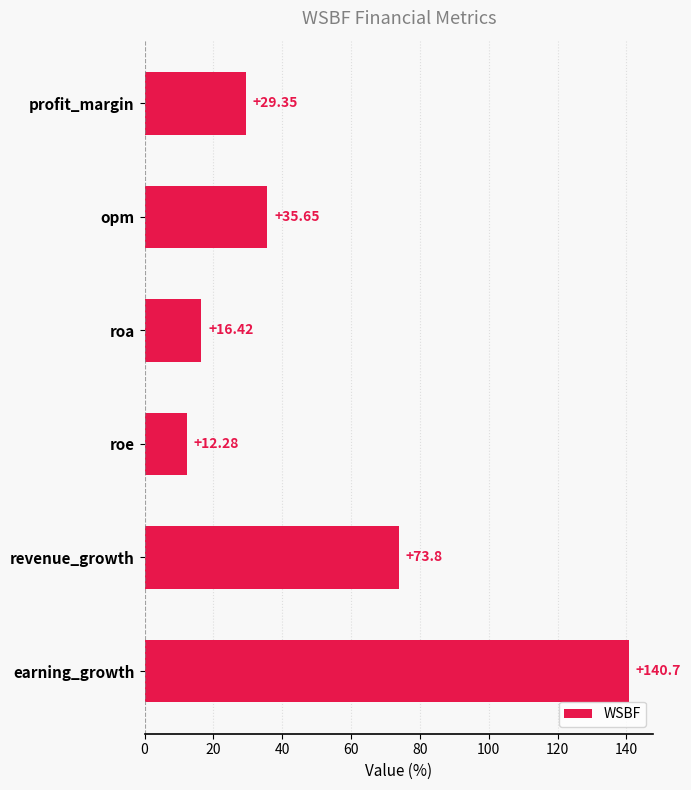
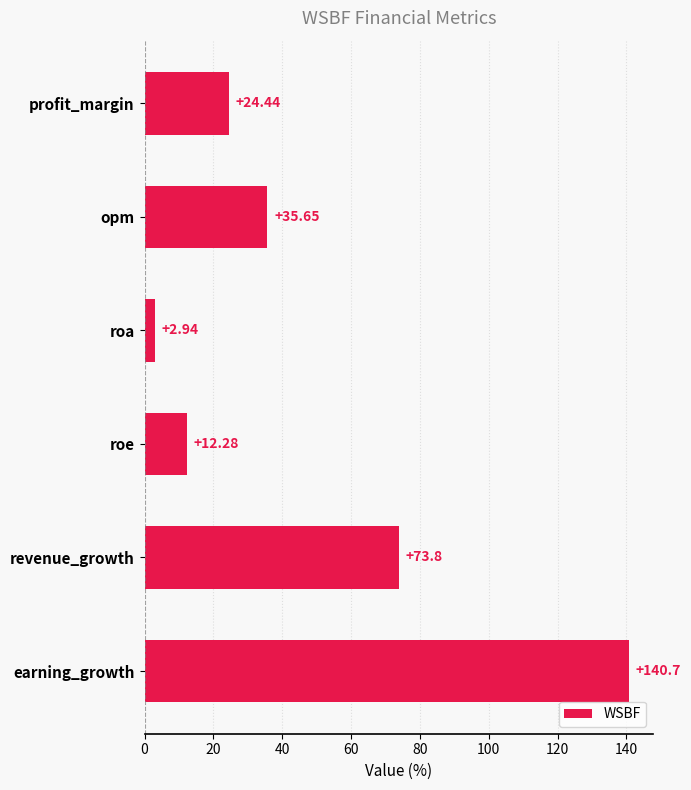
profit_margin: +29.35 -> +24.44
roa: +16.42 -> +2.94
